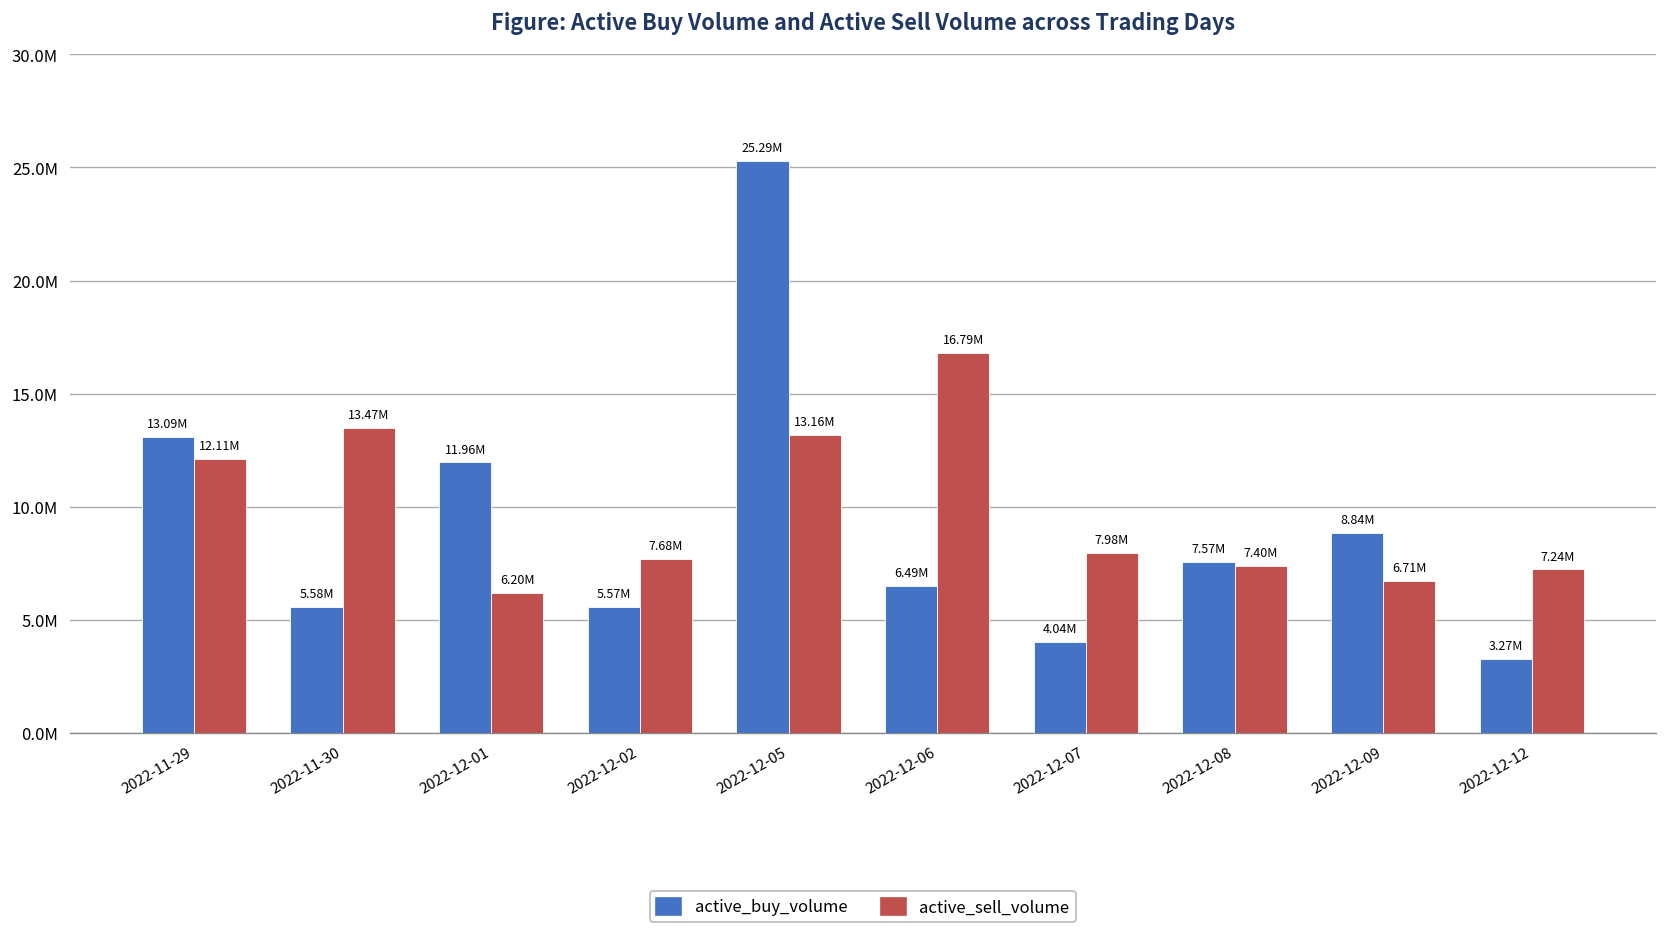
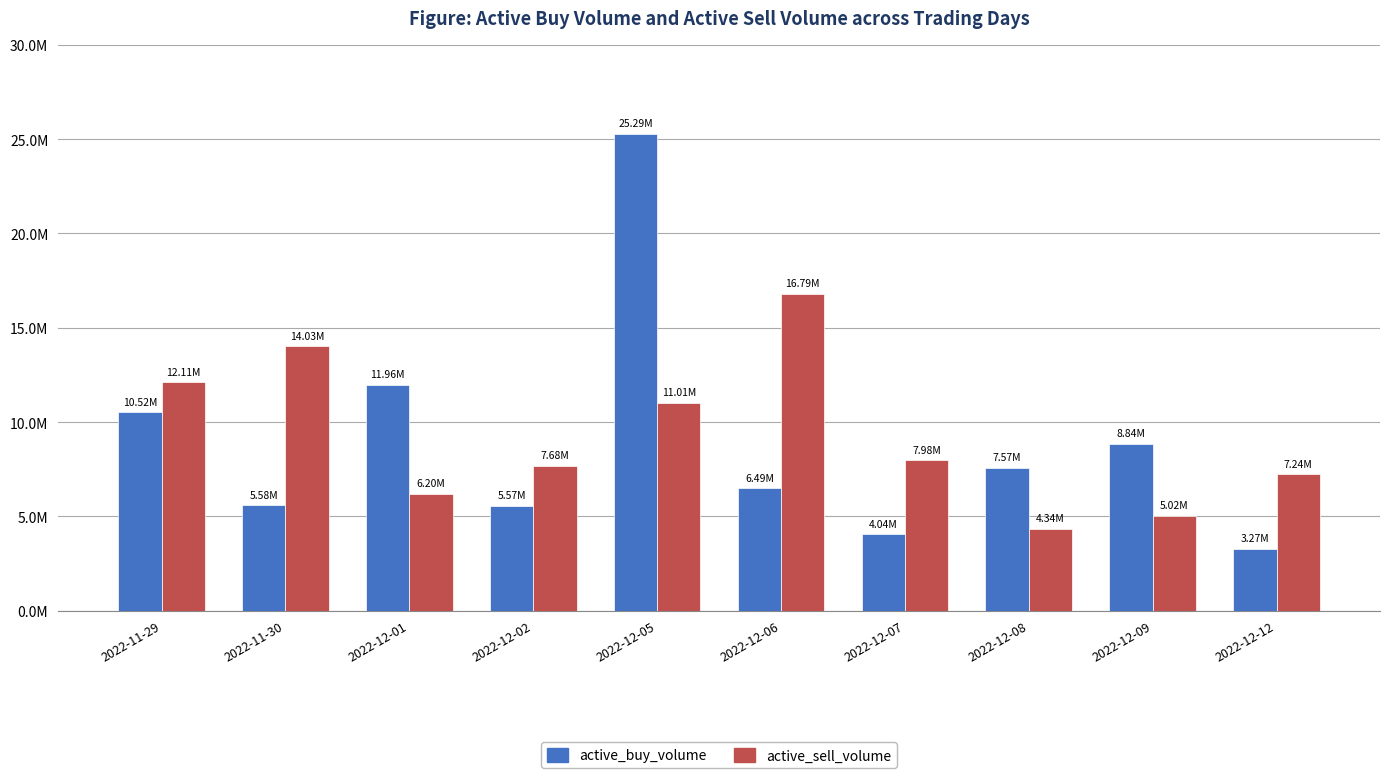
active_buy_volume, 2022-11-29: 13.09M -> 10.52M
active_sell_volume, 2022-11-30: 13.47M -> 14.03M
active_sell_volume, 2022-12-05: 13.16M -> 11.01M
active_sell_volume, 2022-12-08: 7.40M -> 4.34M
active_sell_volume, 2022-12-09: 6.71M -> 5.02M
